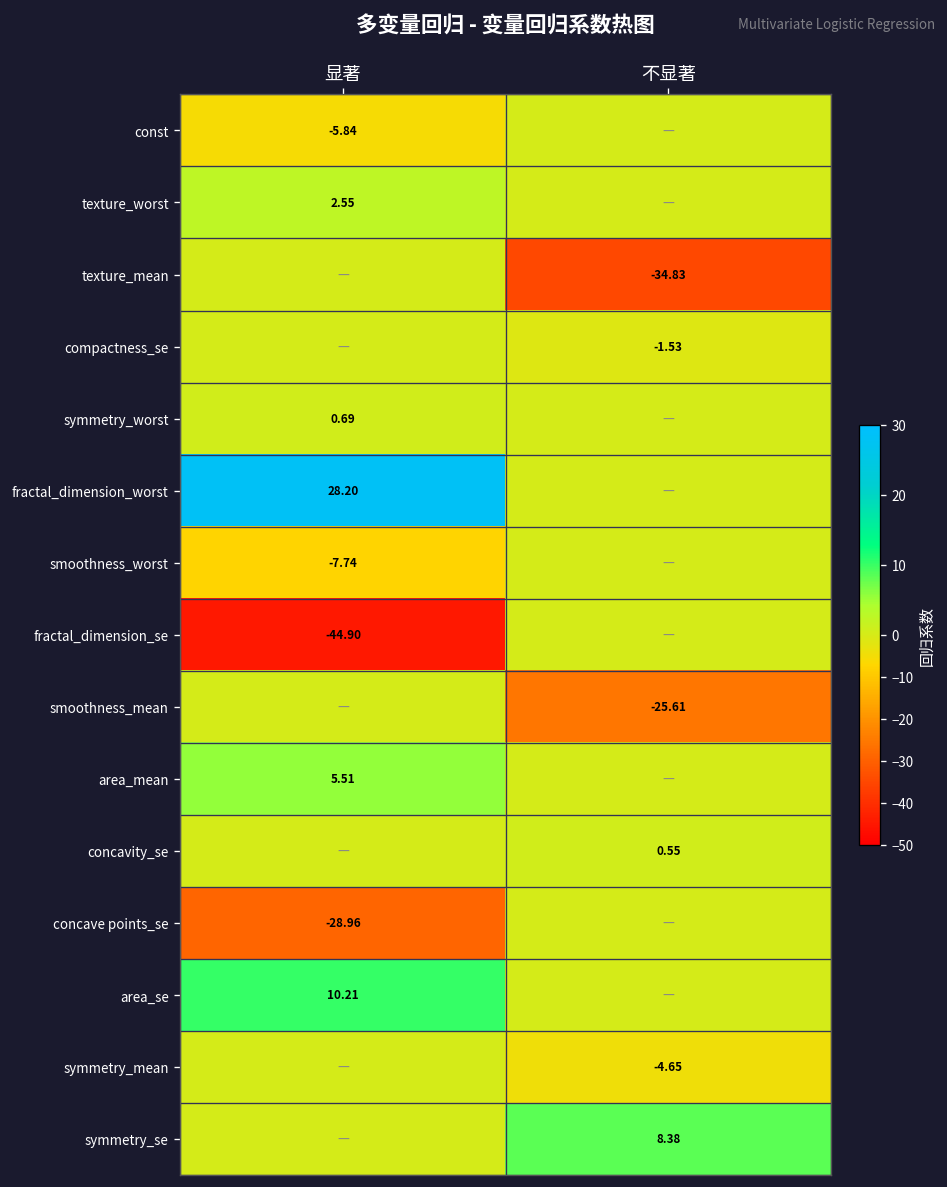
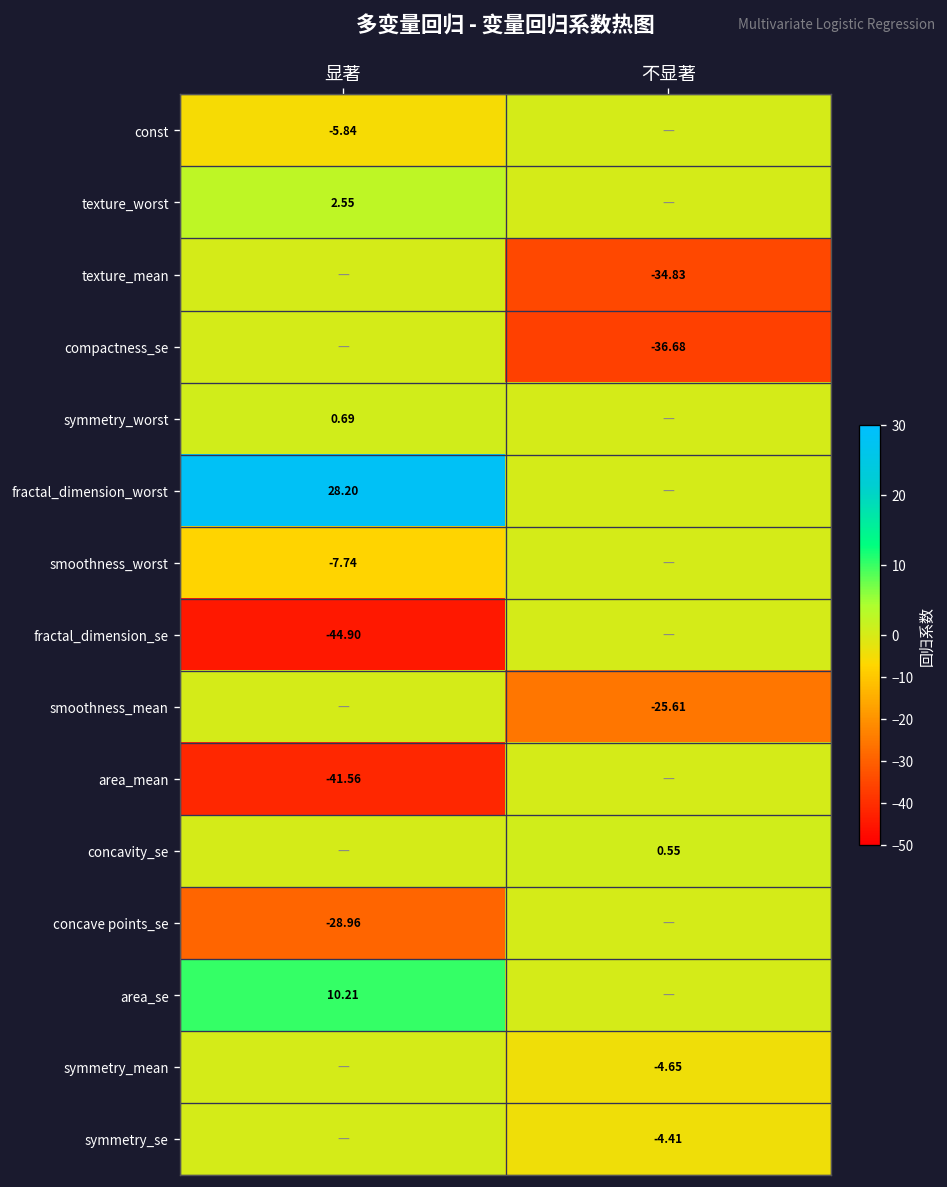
compactness_se, 不显著: -1.53 -> -36.68
area_mean, 显著: 5.51 -> -41.56
symmetry_se, 不显著: 8.38 -> -4.41
